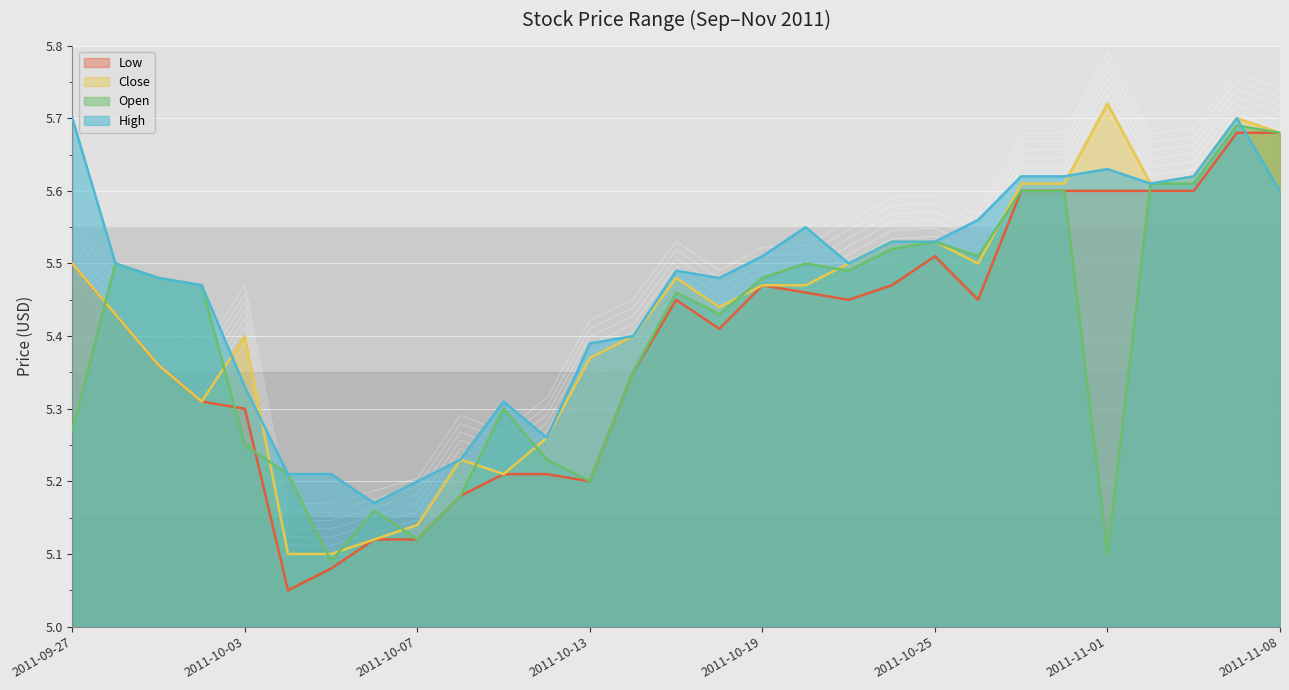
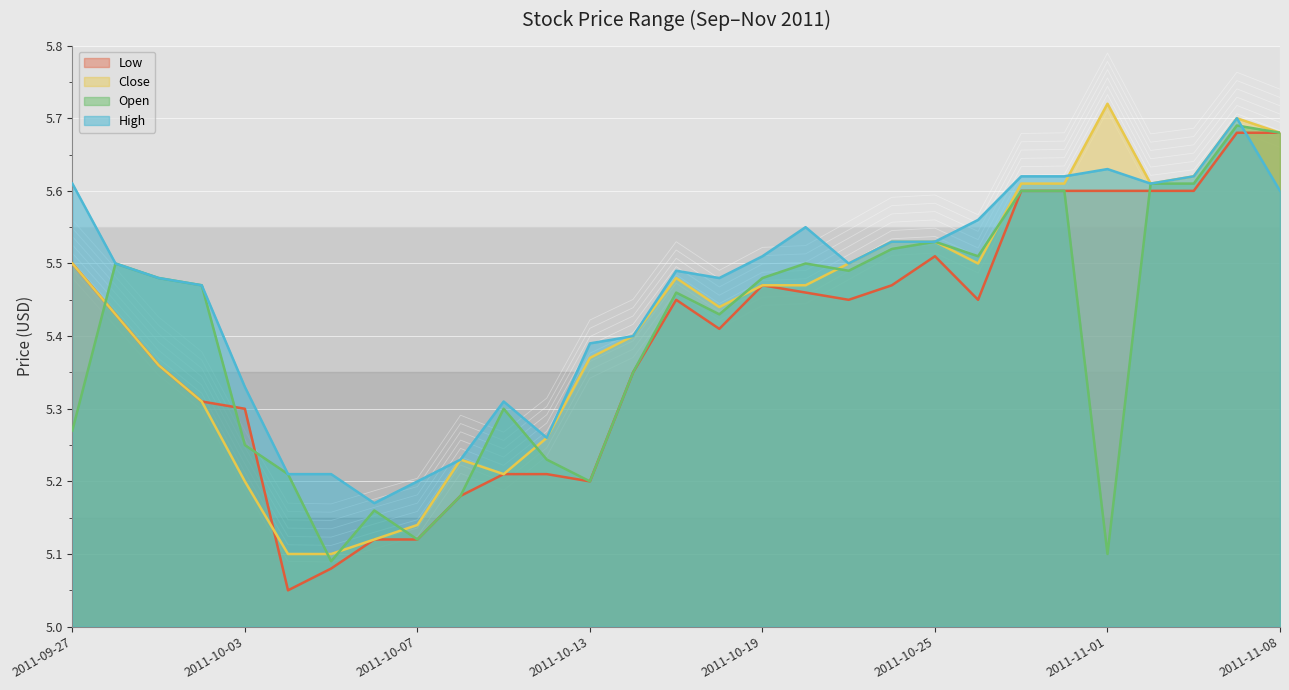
High, 2011-09-27: 5.70 -> 5.61
Close, 2011-10-03: 5.4 -> 5.2
